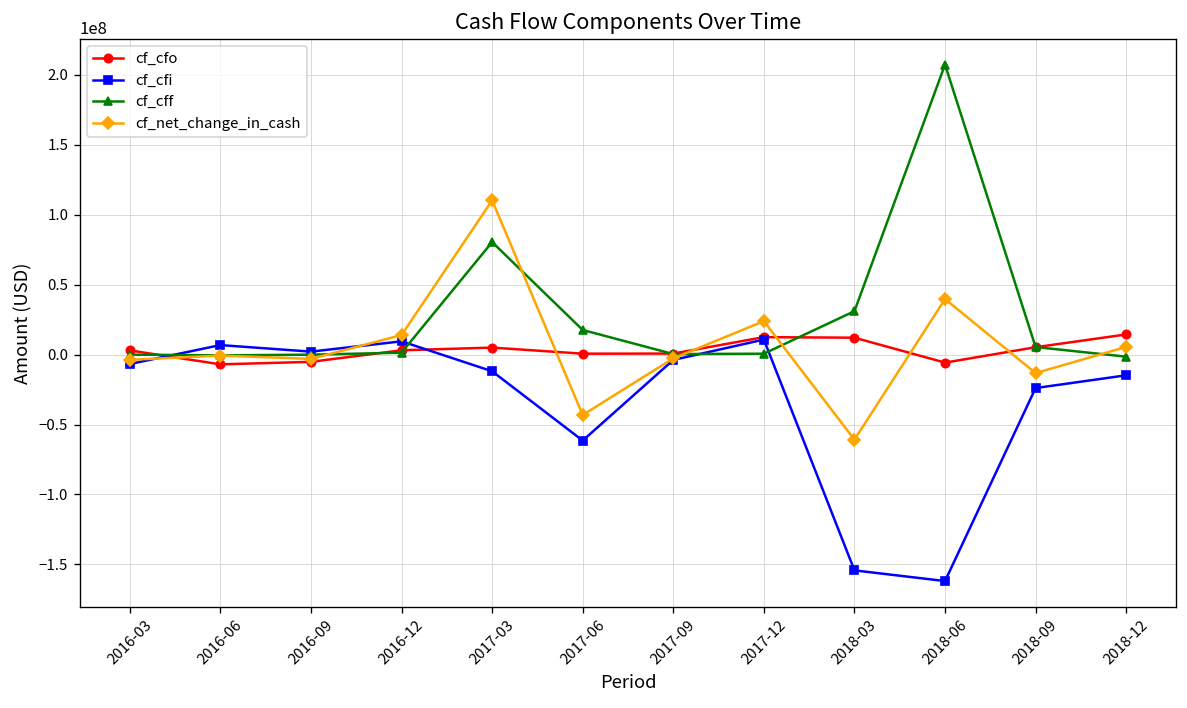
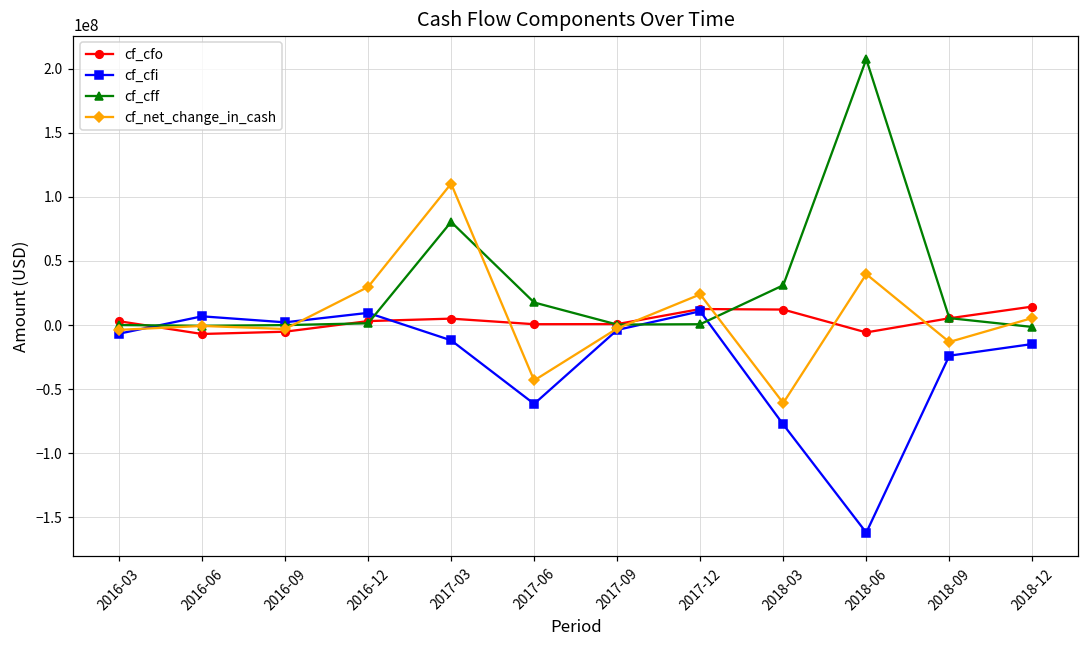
cf_net_change_in_cash, 2016-12: 14000000 -> 30000000
cf_cfi, 2018-03: -154000000 -> -78000000
